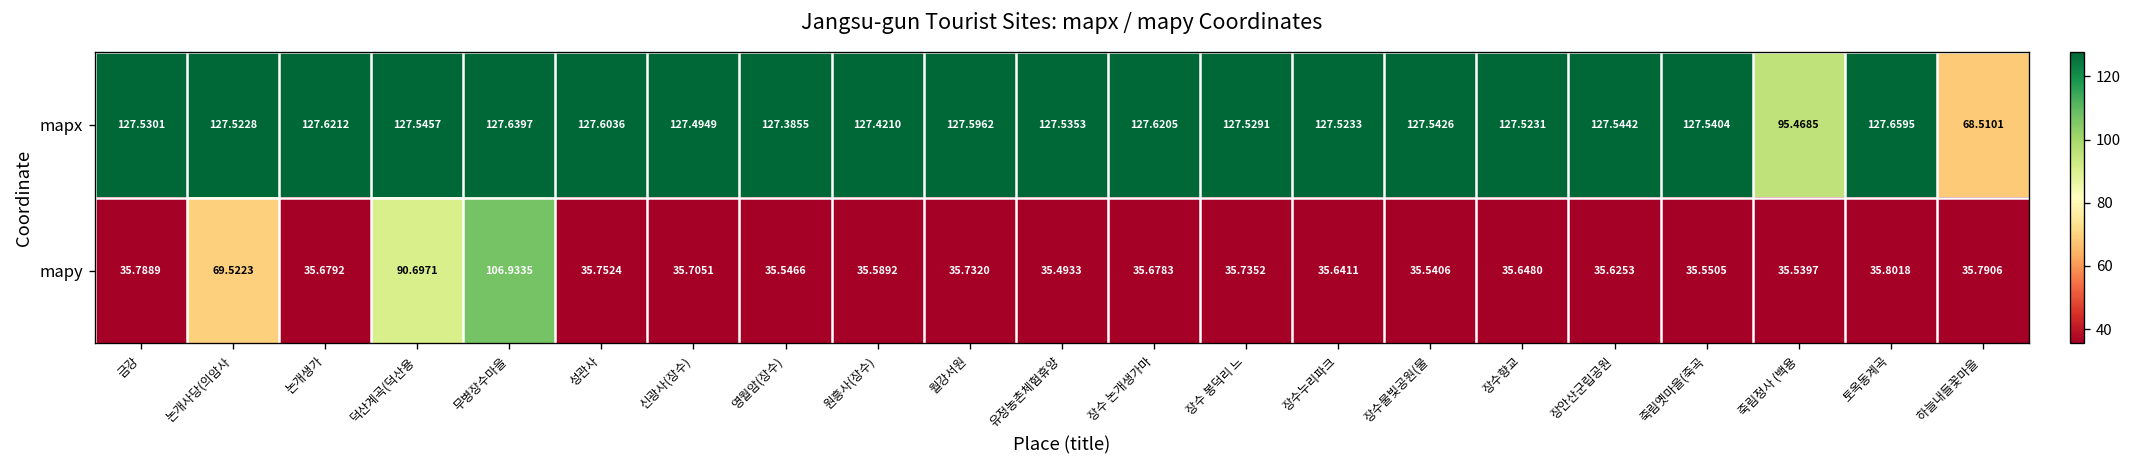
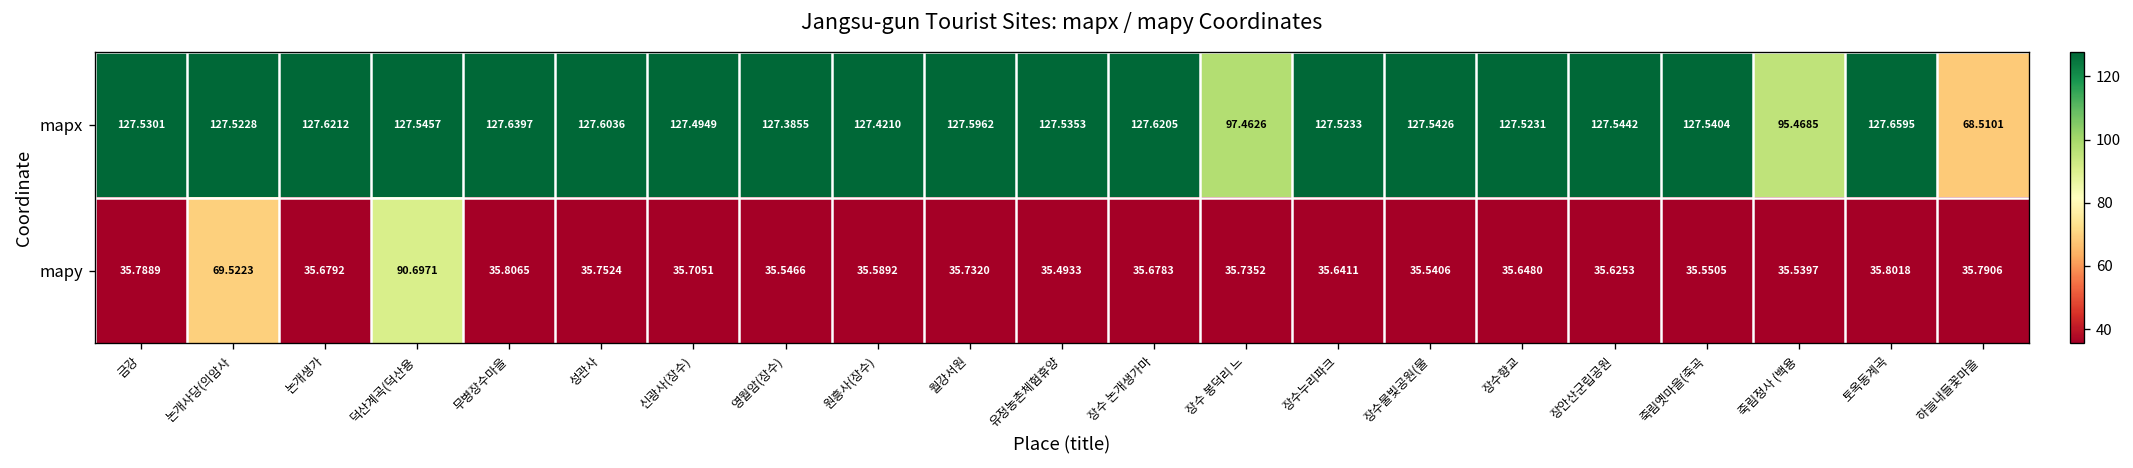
mapx, 장수 봉덕리 느: 127.5291 -> 97.4626
mapy, 무병장수마을: 106.9335 -> 35.8065
